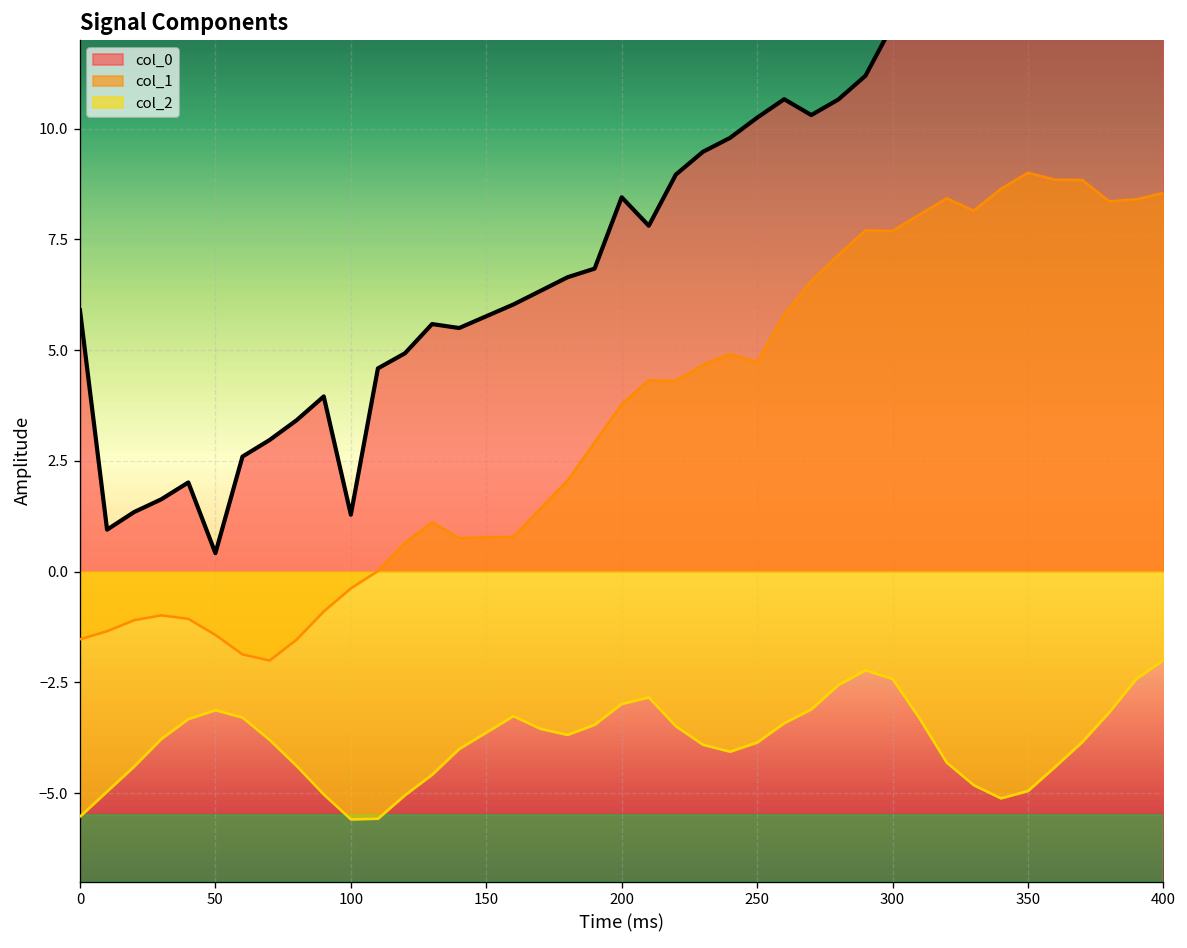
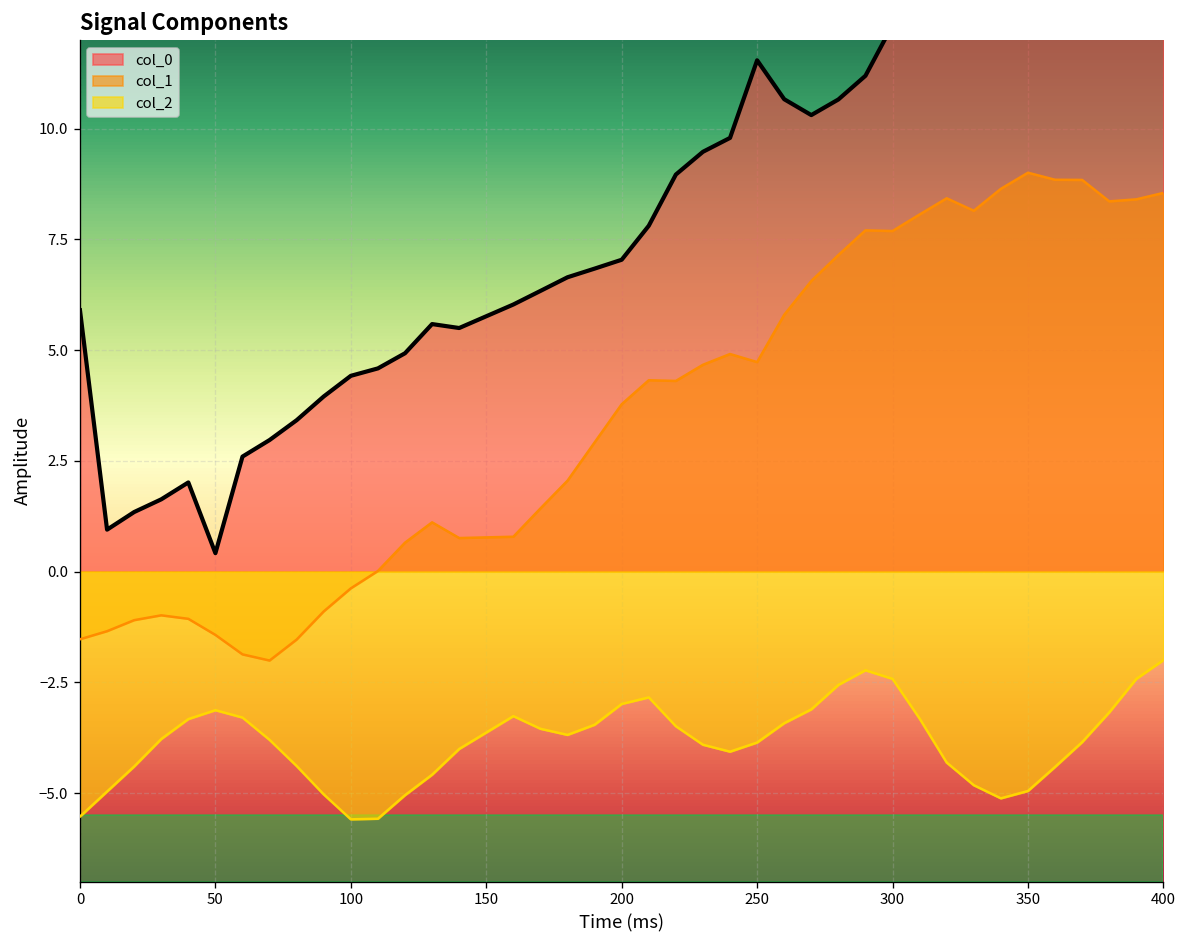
col_0, 100: 1.3 -> 4.4
col_0, 200: 8.5 -> 7.0
col_0, 250: 10.2 -> 11.5
